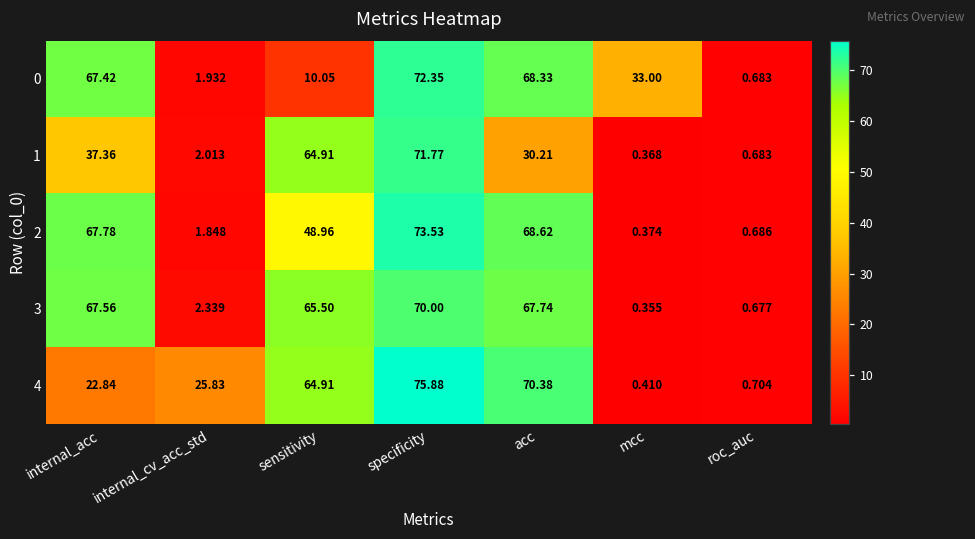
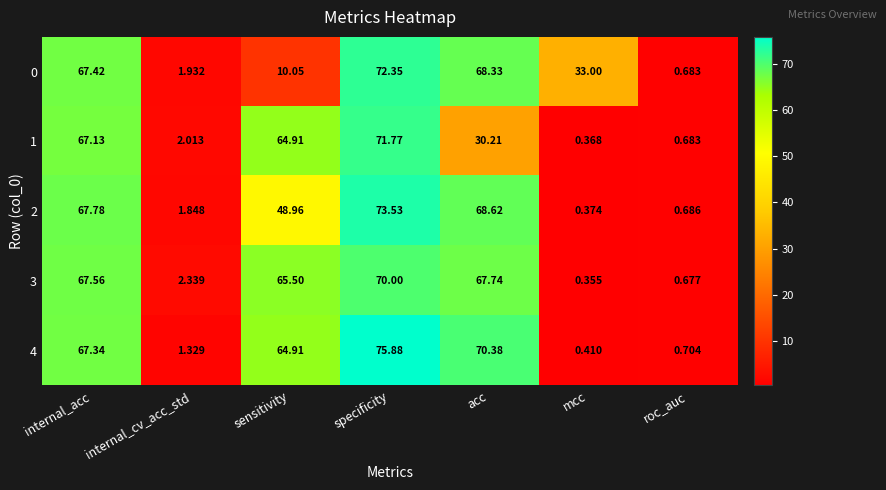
1, internal_acc: 37.36 -> 67.13
4, internal_acc: 22.84 -> 67.34
4, internal_cv_acc_std: 25.83 -> 1.329
